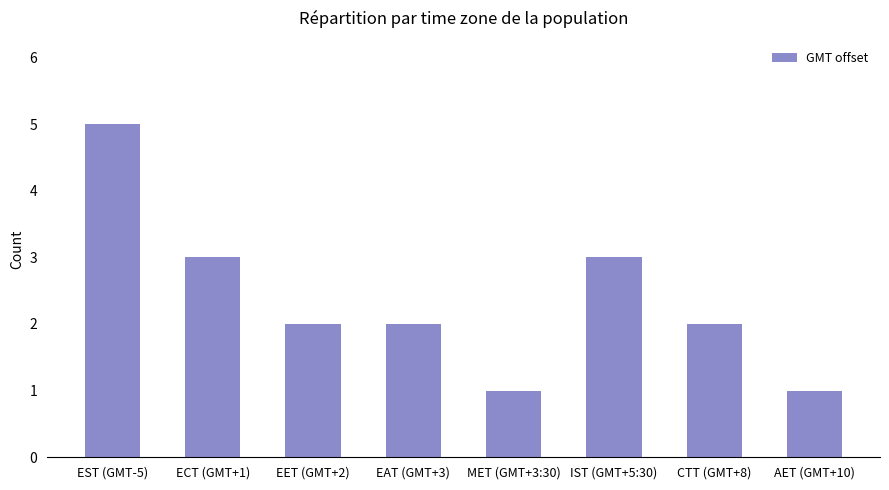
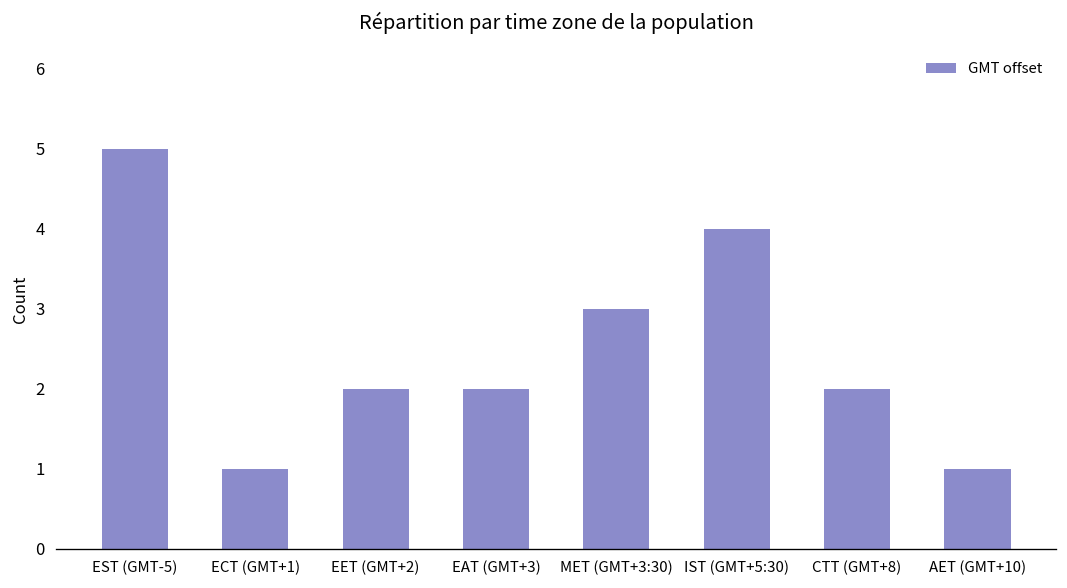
ECT (GMT+1): 3 -> 1
MET (GMT+3:30): 1 -> 3
IST (GMT+5:30): 3 -> 4
